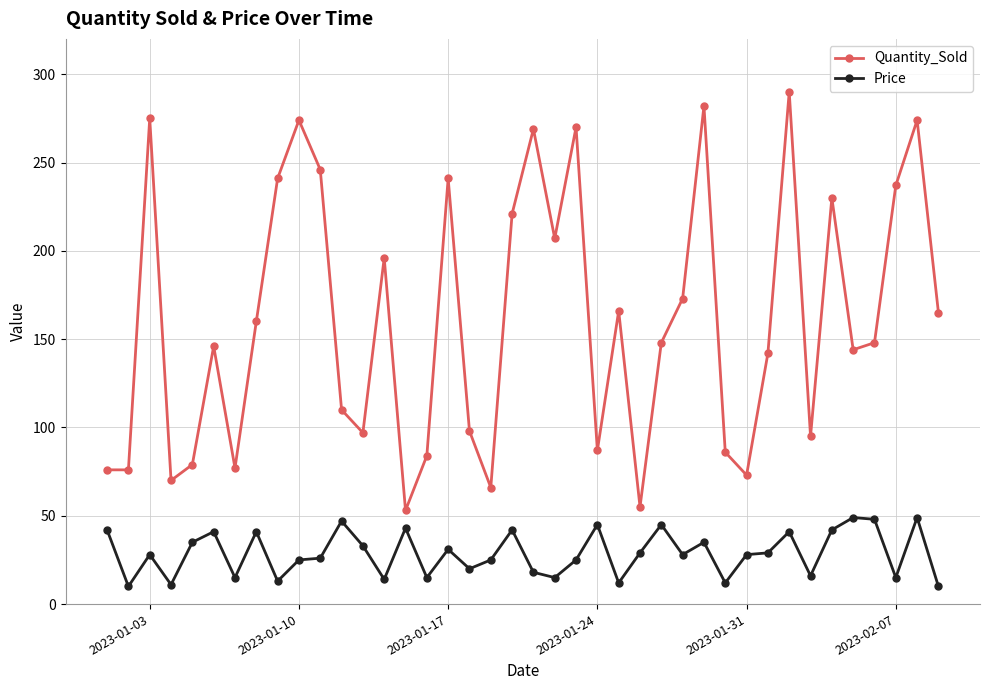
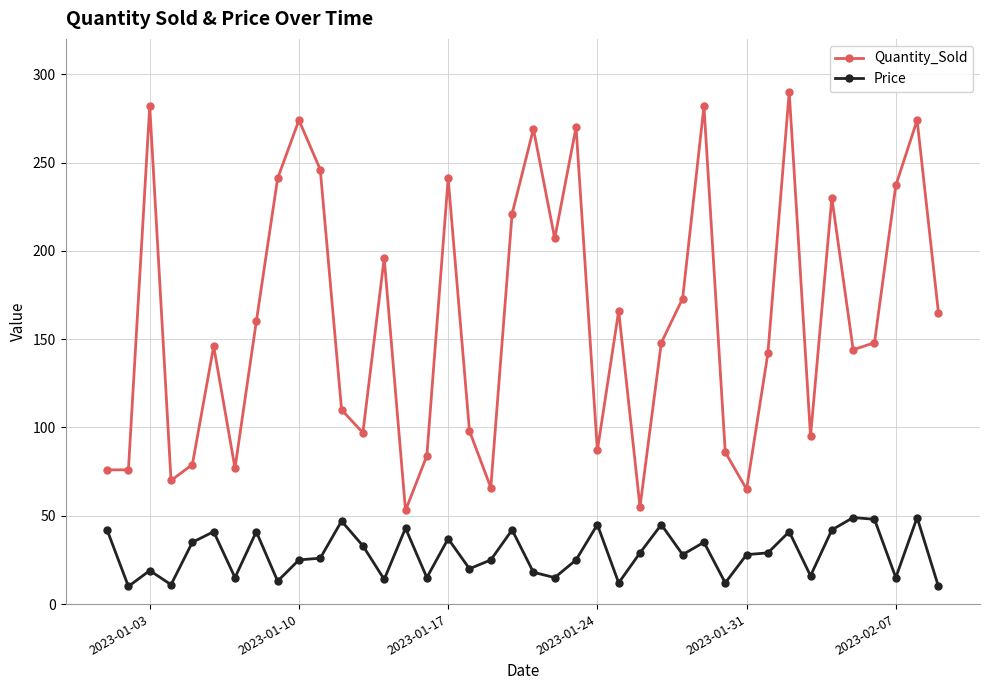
Quantity_Sold, 2023-01-03: 275 -> 282
Price, 2023-01-03: 28 -> 19
Price, 2023-01-17: 31 -> 37
Quantity_Sold, 2023-01-31: 73 -> 65
